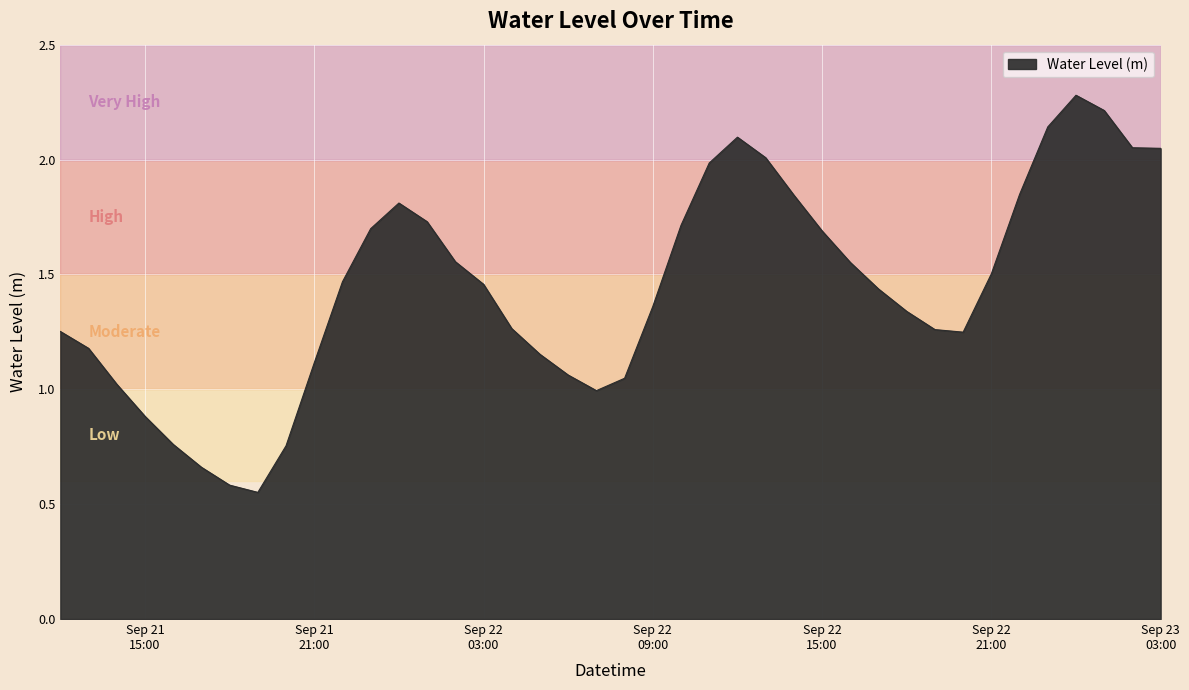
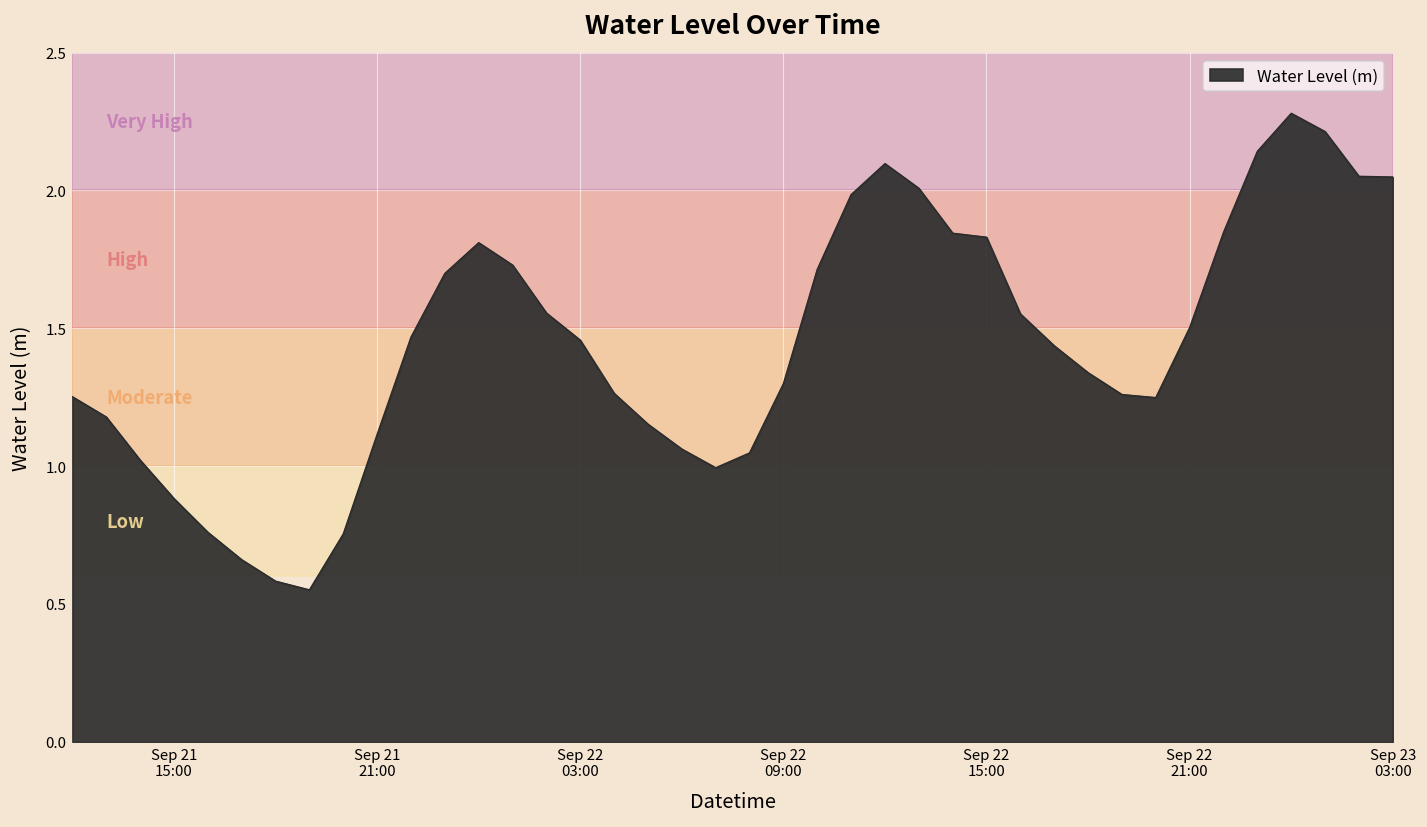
Sep 22 09:00: 1.36 -> 1.30
Sep 22 15:00: 1.69 -> 1.83
